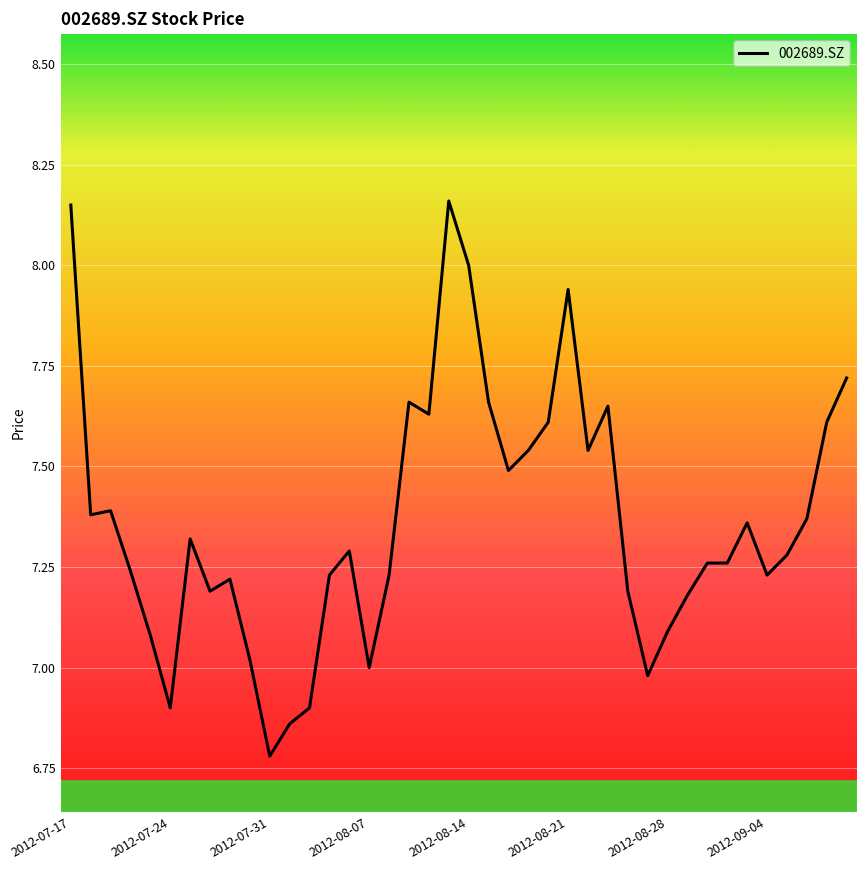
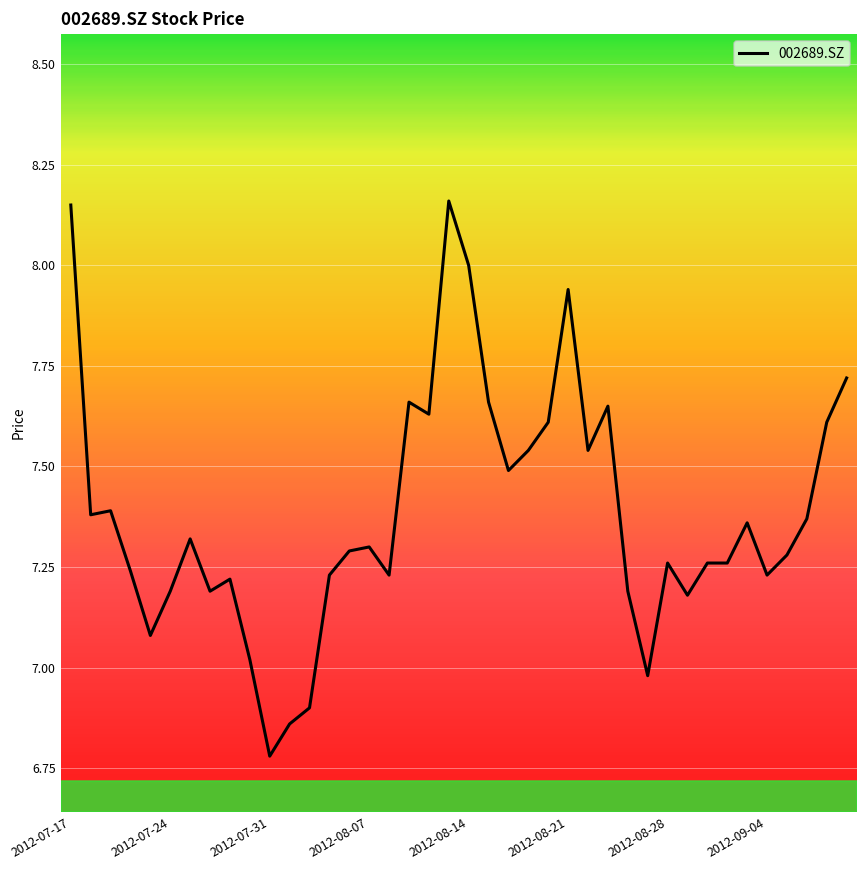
2012-07-24: 6.90 -> 7.19
2012-08-07: 7.0 -> 7.3
2012-08-28: 7.09 -> 7.26
